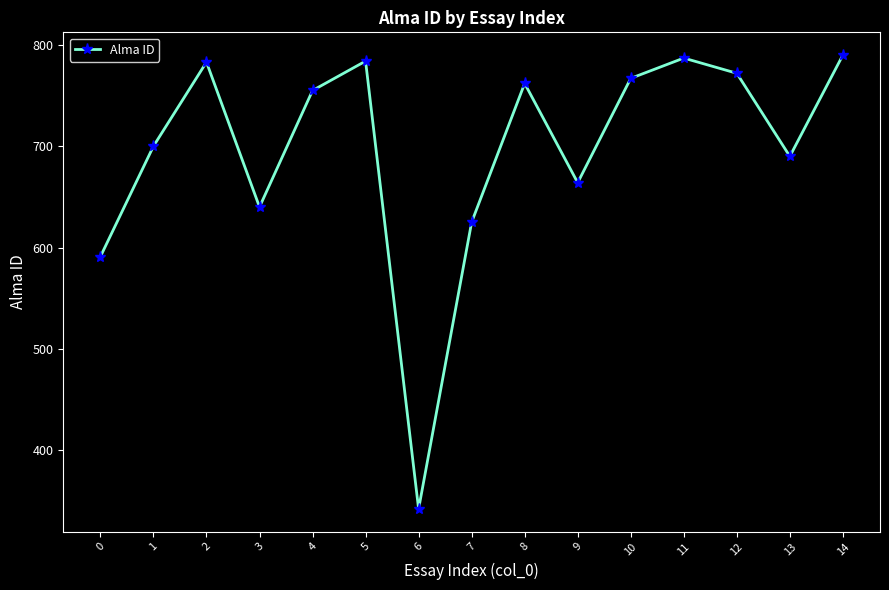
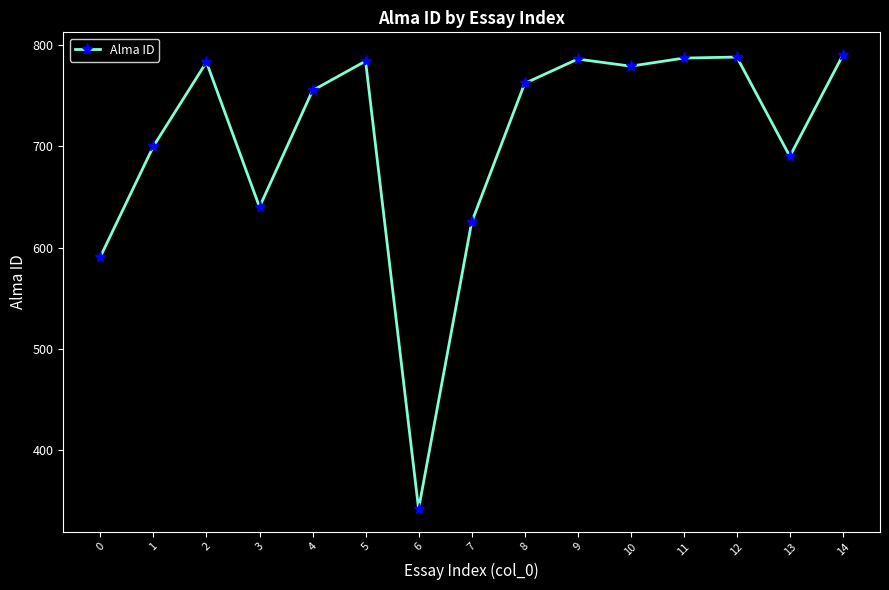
9: 664 -> 786
10: 767 -> 779
12: 772 -> 788
